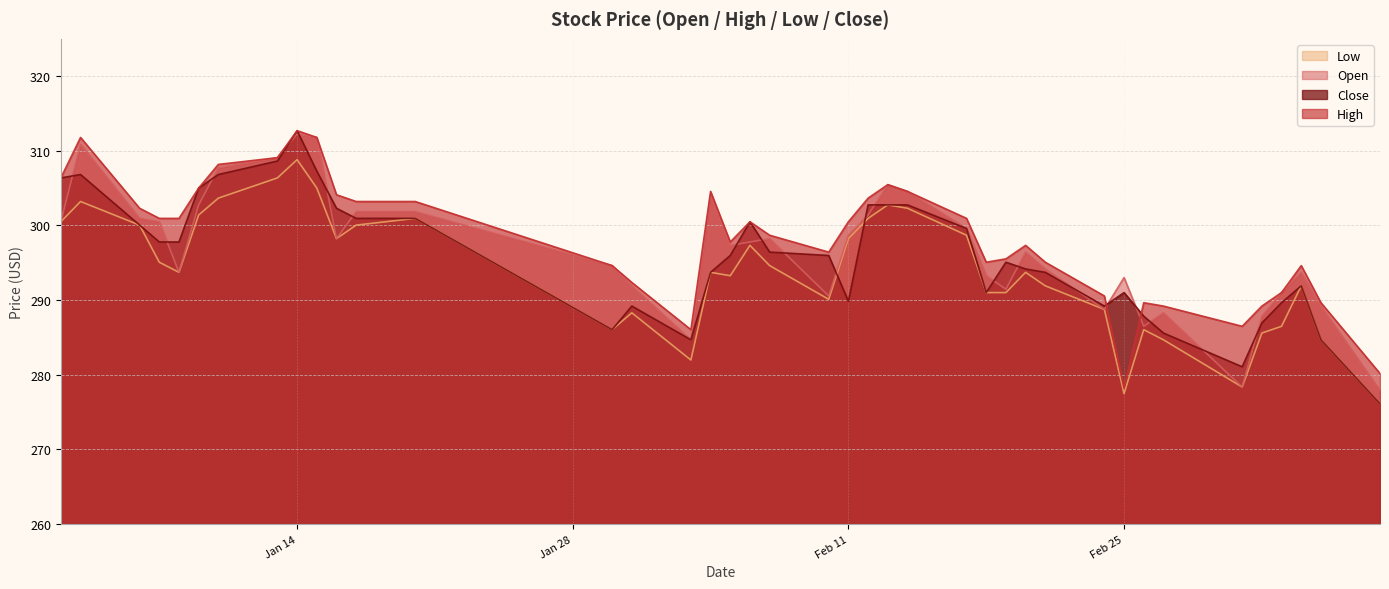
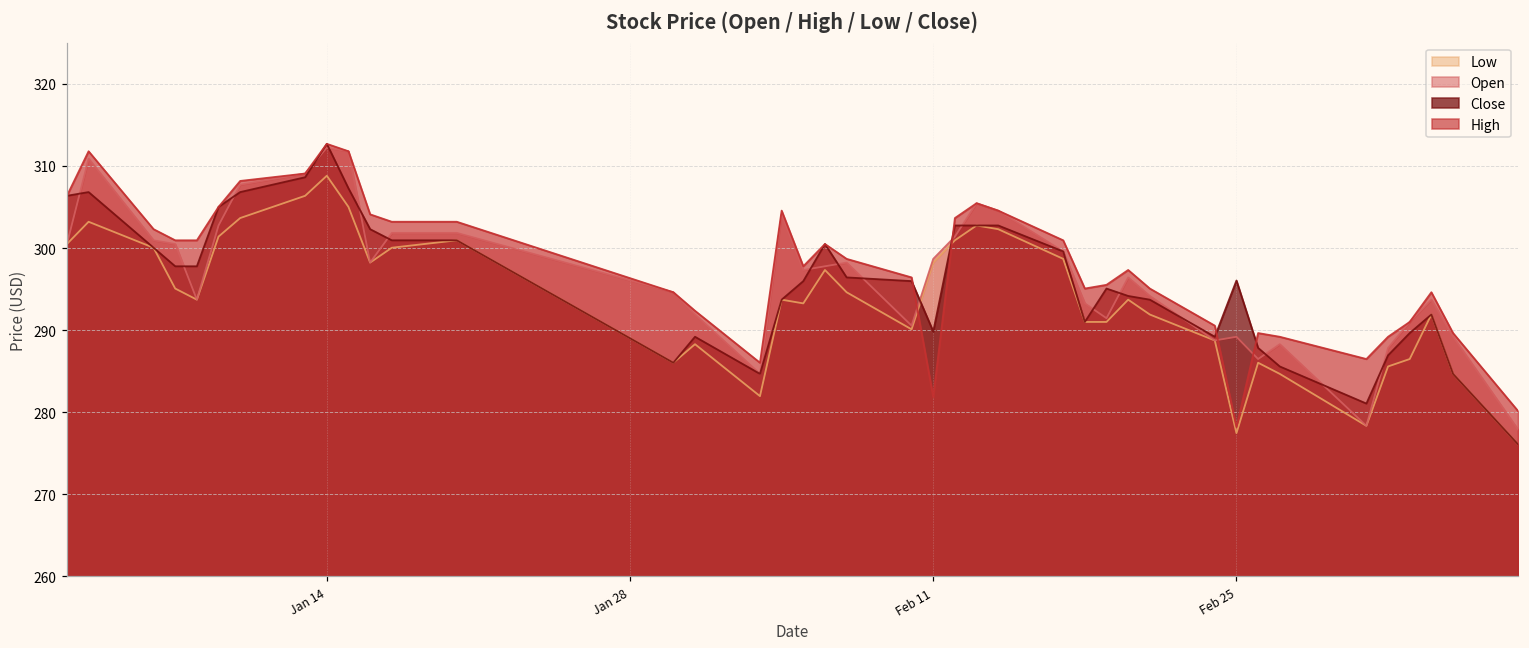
High, Feb 11: 300 -> 282
Open, Feb 25: 293 -> 289
Close, Feb 25: 291 -> 296
